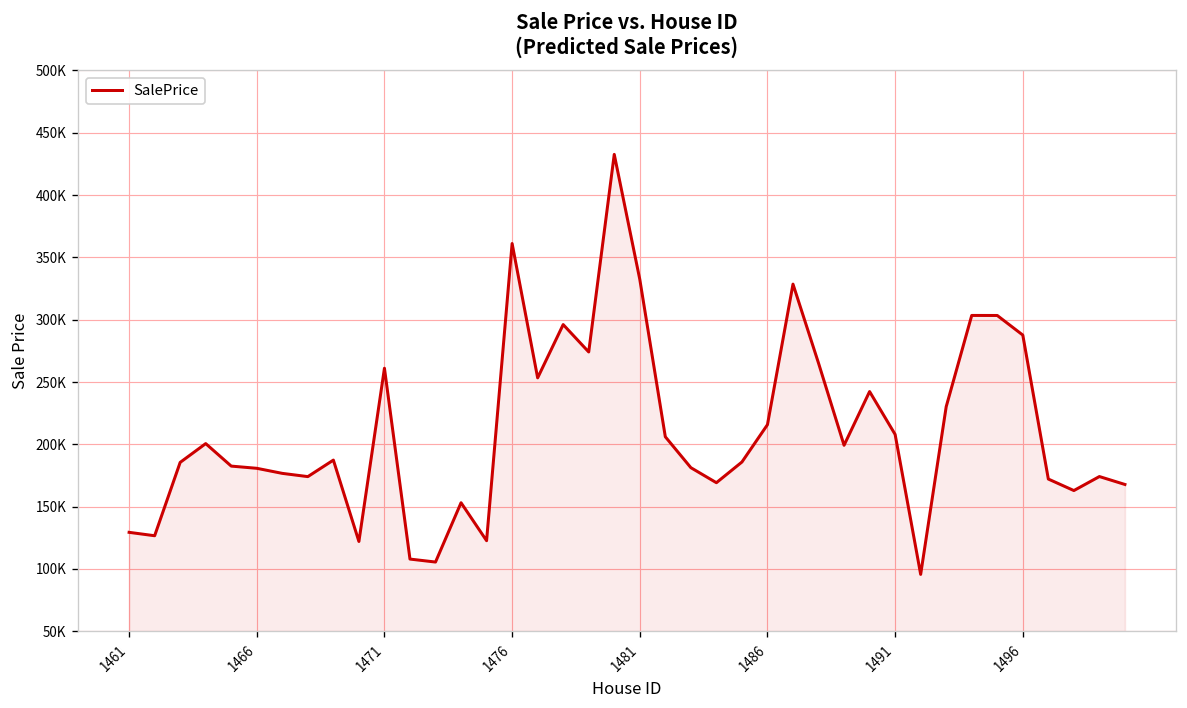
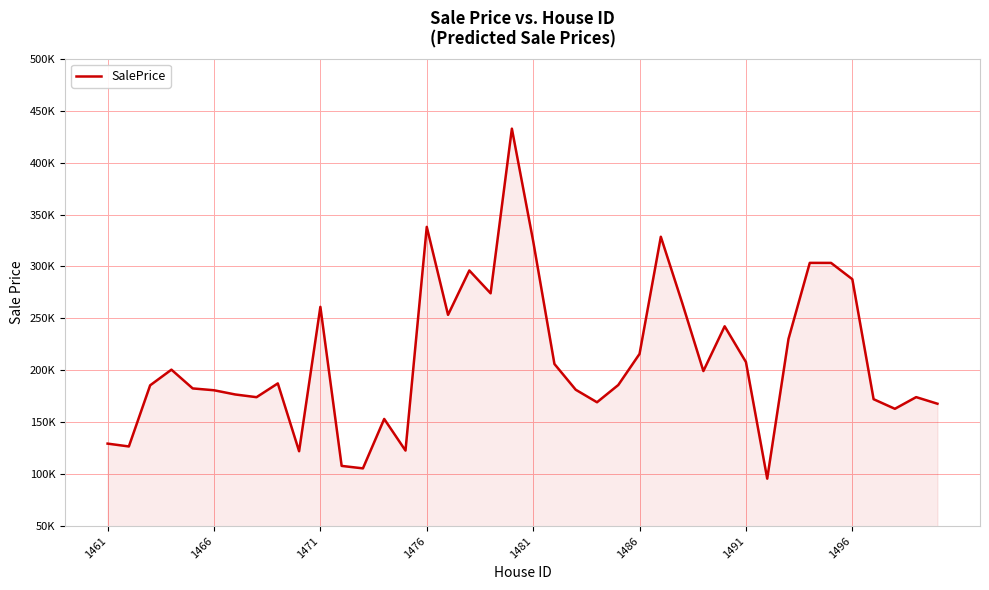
1476: 361000 -> 338000
1481: 332000 -> 324000
